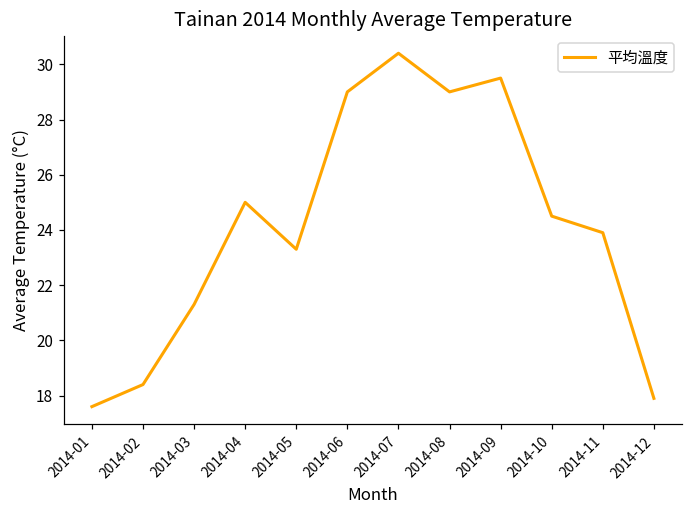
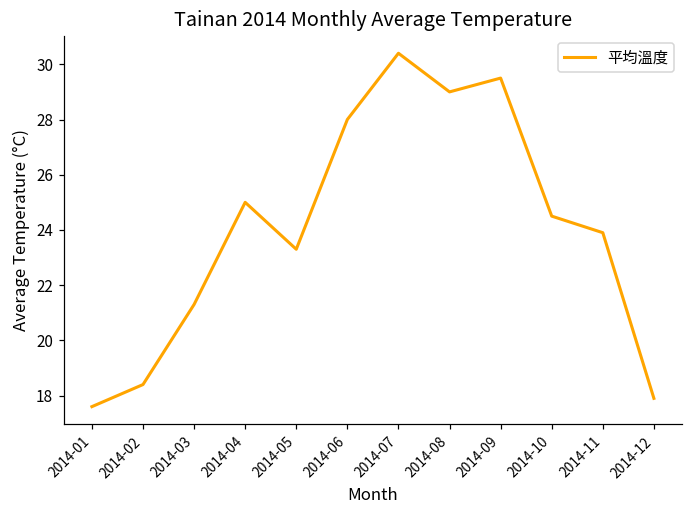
2014-06: 29 -> 28
